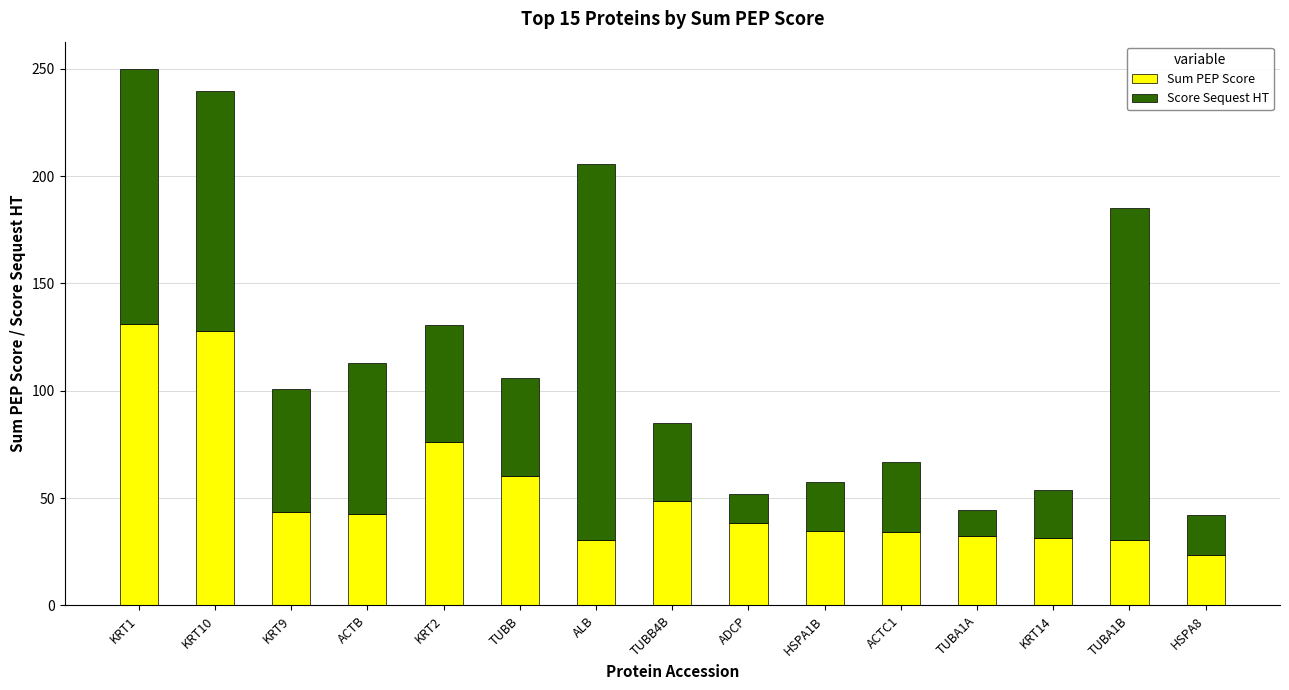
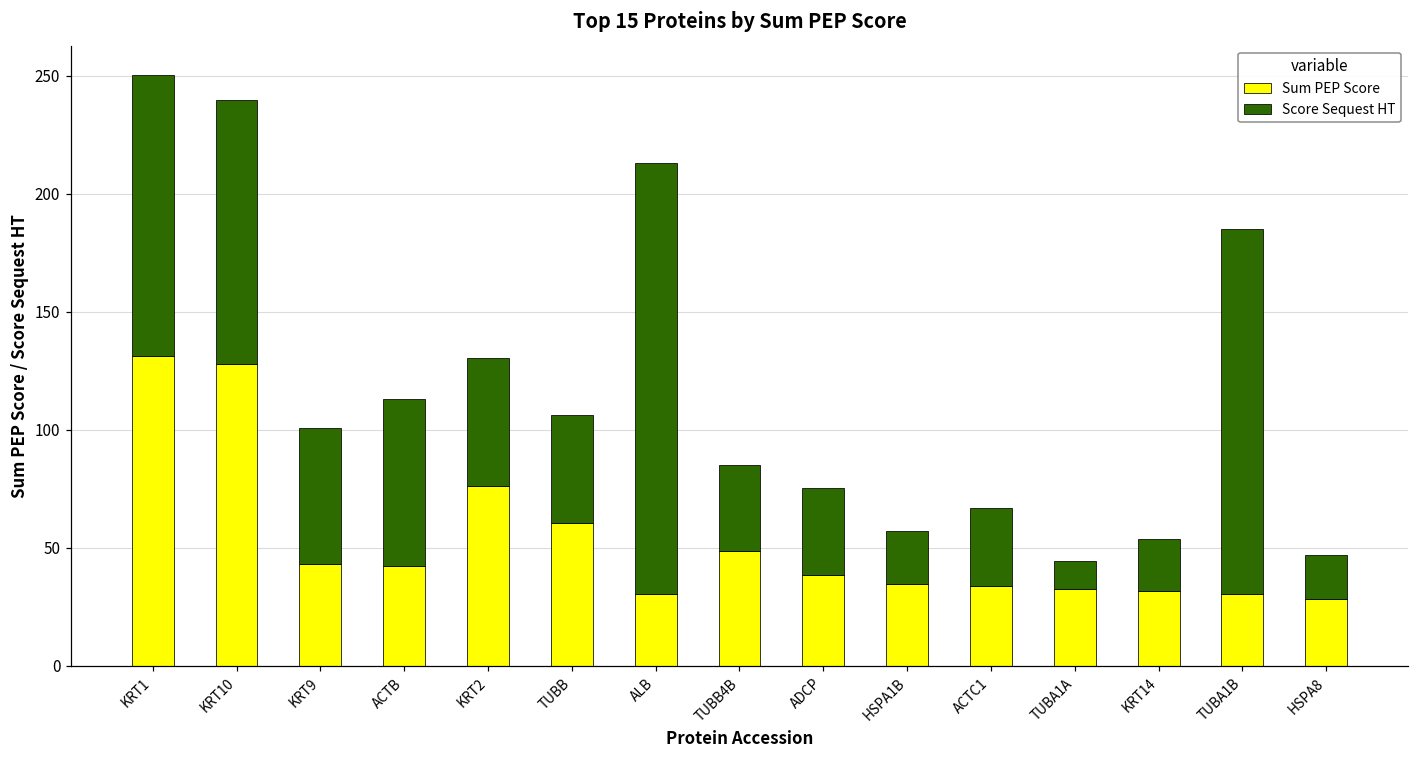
Score Sequest HT, ALB: 175 -> 182
Score Sequest HT, ADCP: 13 -> 37
Sum PEP Score, HSPA8: 24 -> 29
